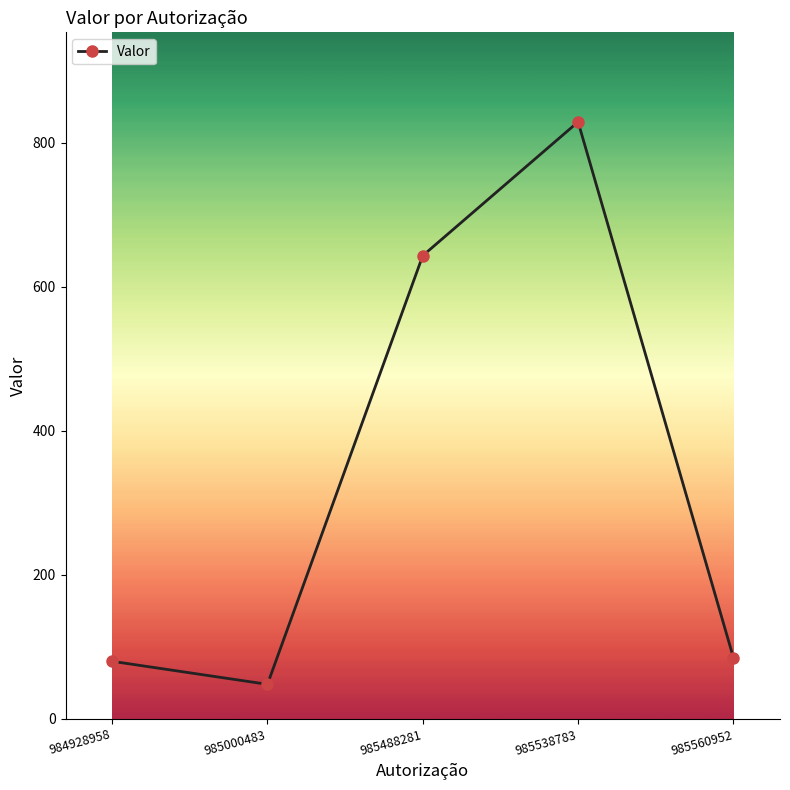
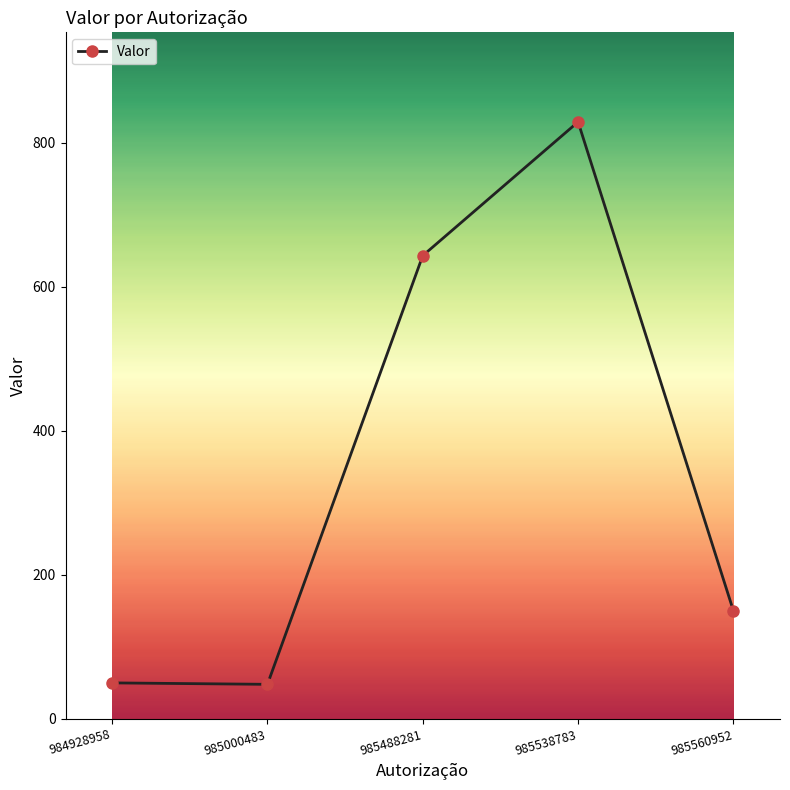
984928958: 80 -> 50
985560952: 90 -> 150
